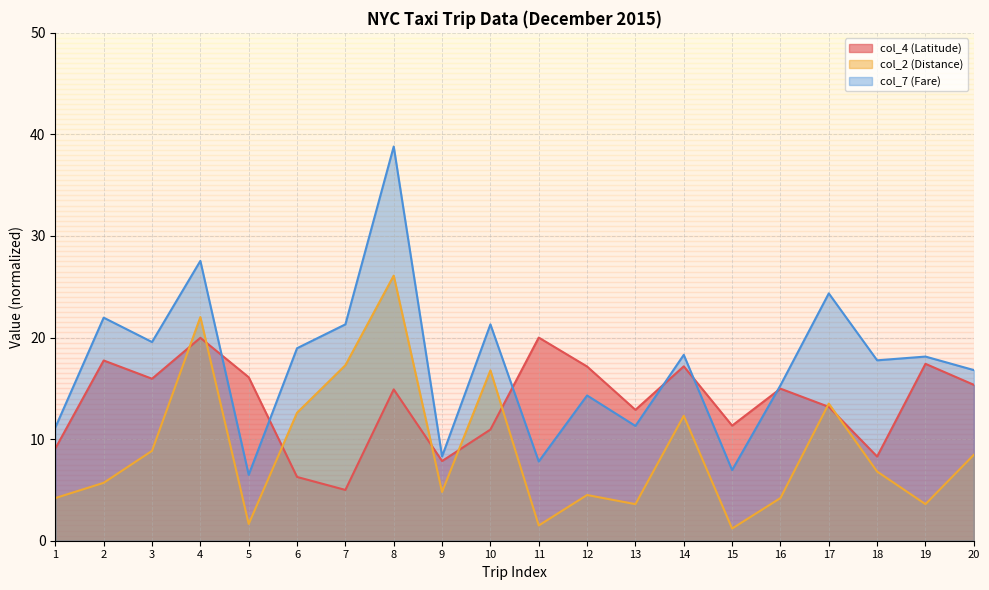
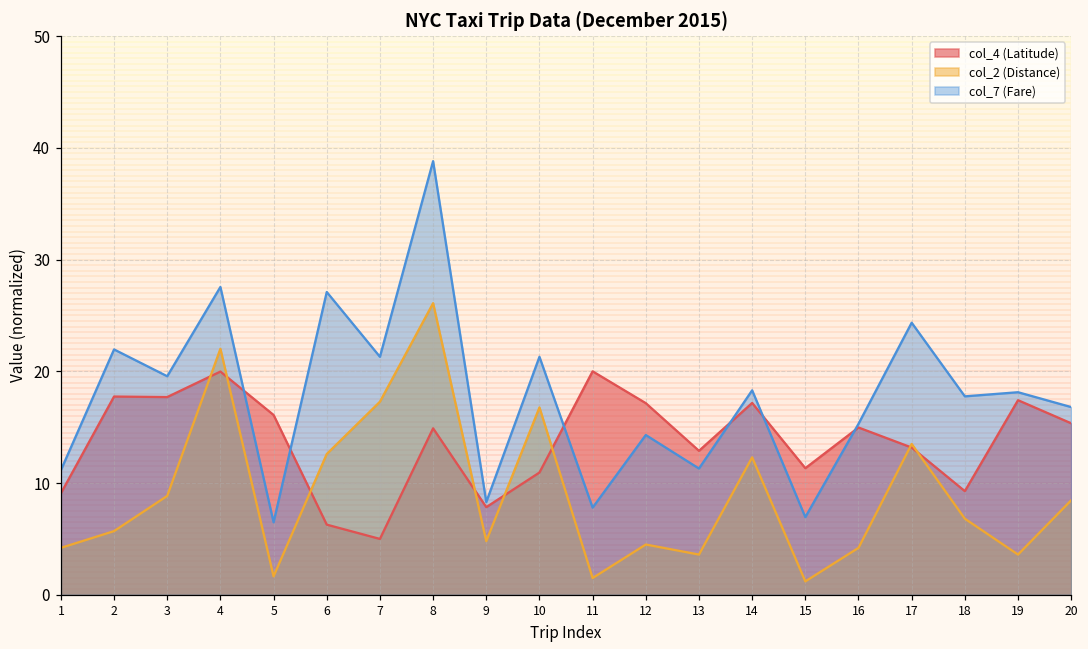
col_4 (Latitude), 3: 15.9 -> 17.7
col_7 (Fare), 6: 19.0 -> 27.1
col_4 (Latitude), 18: 8.3 -> 9.3
